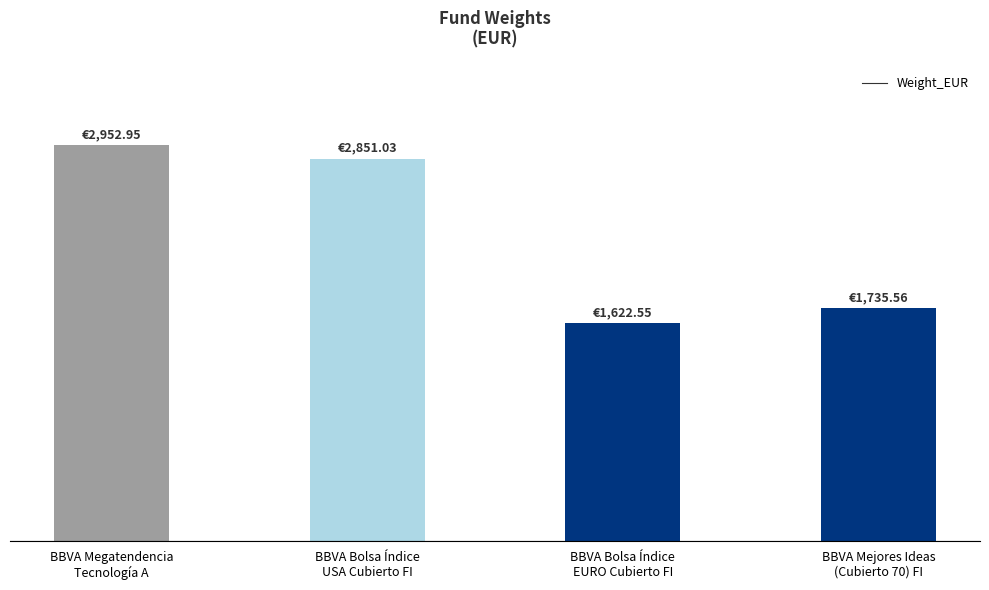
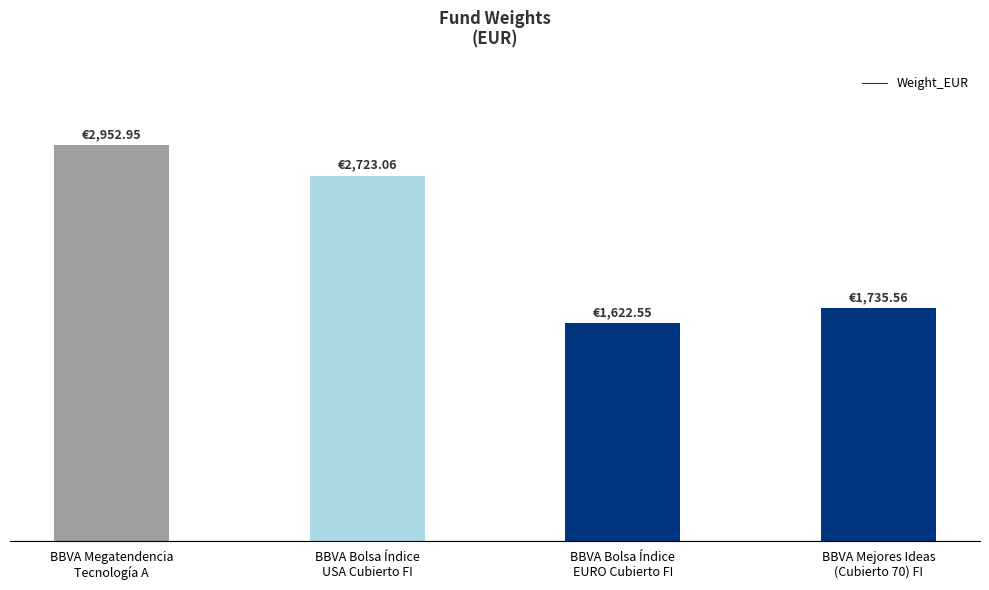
BBVA Bolsa Índice USA Cubierto FI: €2,851.03 -> €2,723.06
